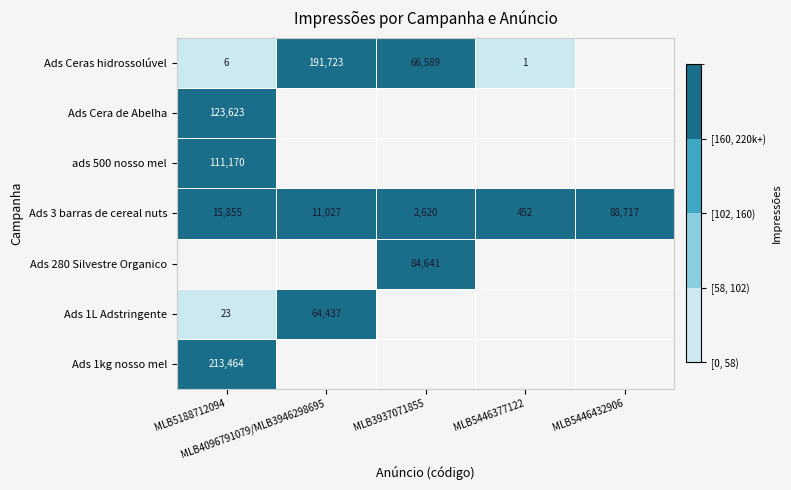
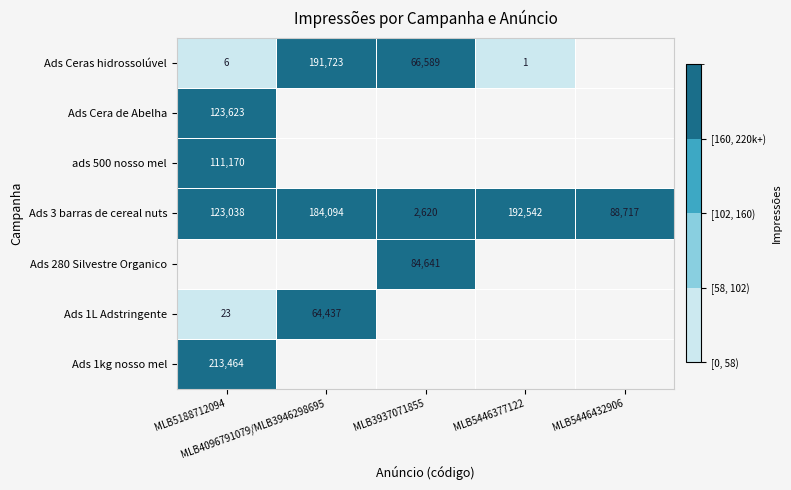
Ads 3 barras de cereal nuts, MLB5188712094: 15,855 -> 123,038
Ads 3 barras de cereal nuts, MLB4096791079/MLB3946298695: 11,027 -> 184,094
Ads 3 barras de cereal nuts, MLB5446377122: 452 -> 192,542
